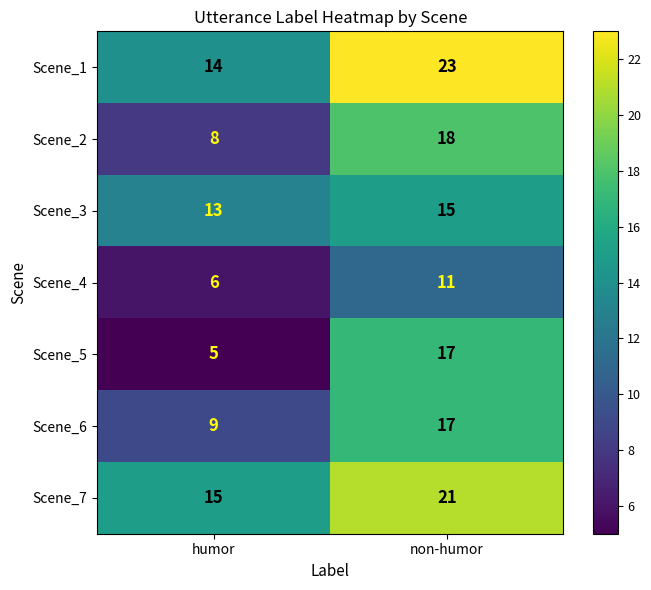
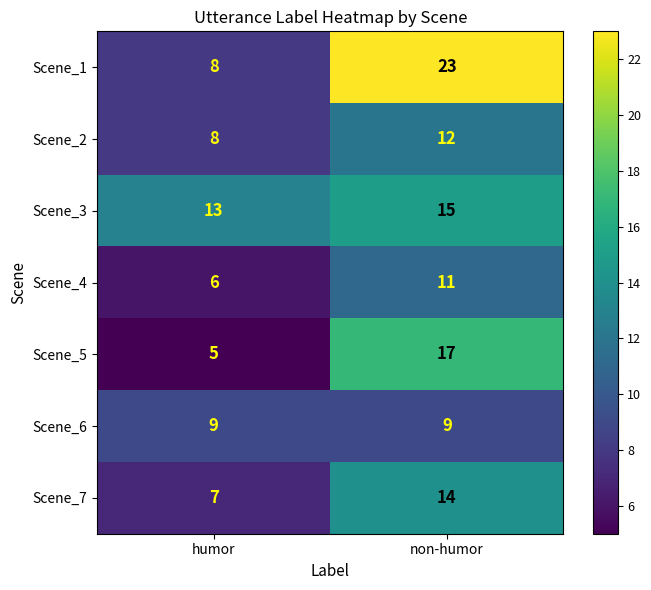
Scene_1, humor: 14 -> 8
Scene_2, non-humor: 18 -> 12
Scene_6, non-humor: 17 -> 9
Scene_7, humor: 15 -> 7
Scene_7, non-humor: 21 -> 14
